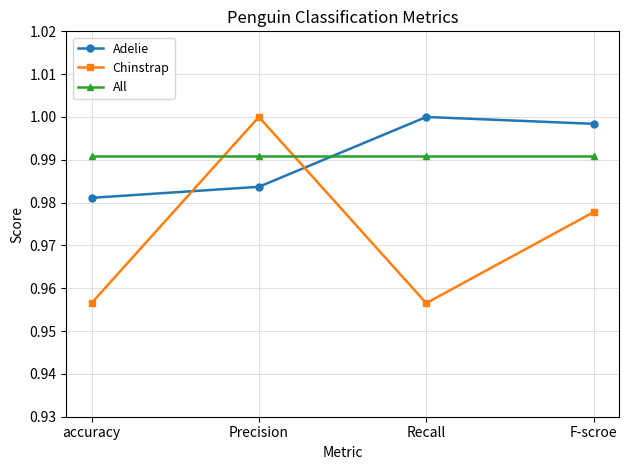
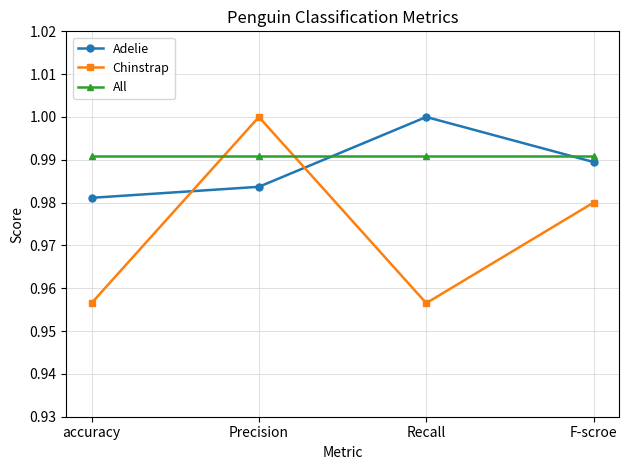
Adelie, F-scroe: 0.998 -> 0.989
Chinstrap, F-scroe: 0.978 -> 0.980
